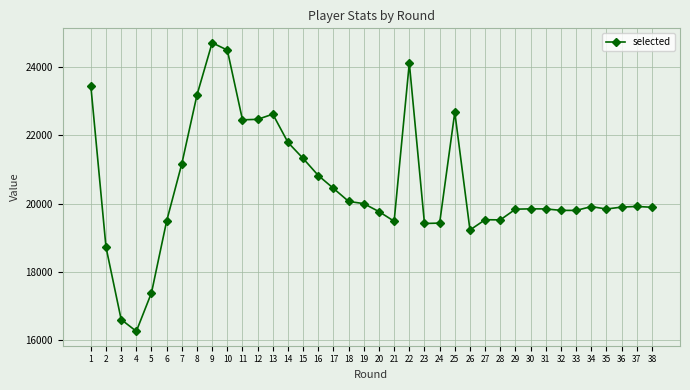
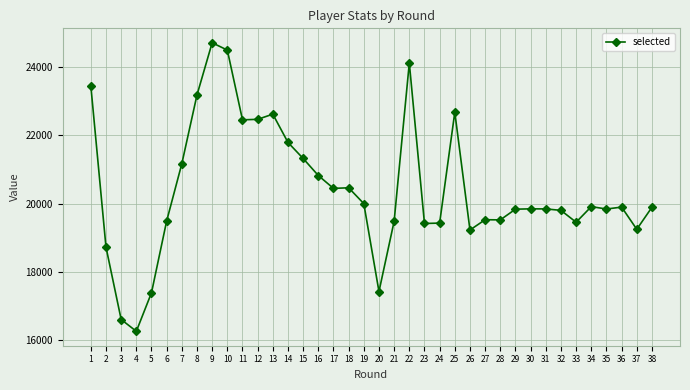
18: 20100 -> 20500
20: 19800 -> 17400
33: 19800 -> 19500
37: 19900 -> 19200
